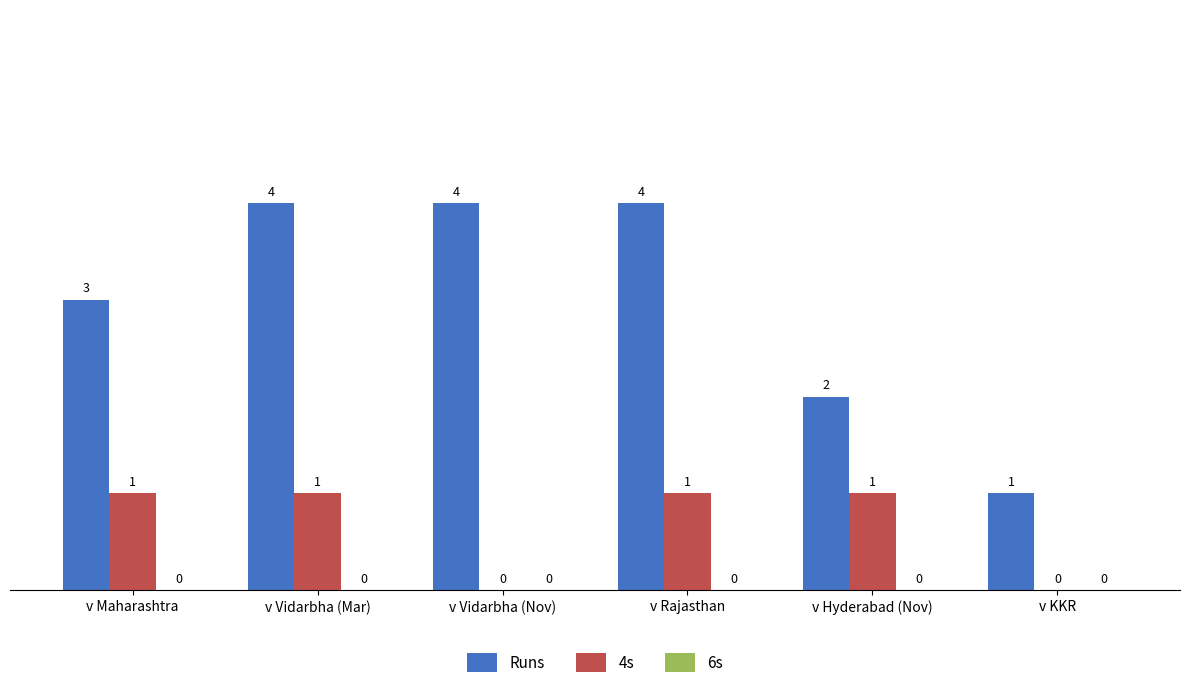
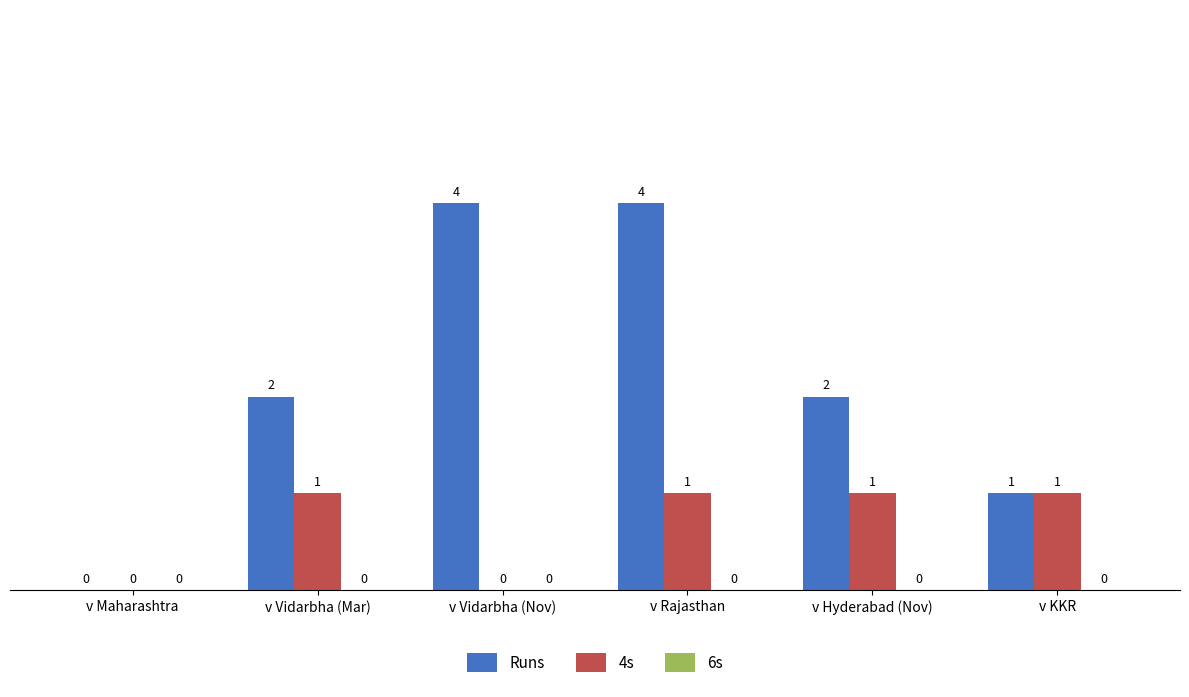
Runs, v Maharashtra: 3 -> 0
4s, v Maharashtra: 1 -> 0
Runs, v Vidarbha (Mar): 4 -> 2
4s, v KKR: 0 -> 1
